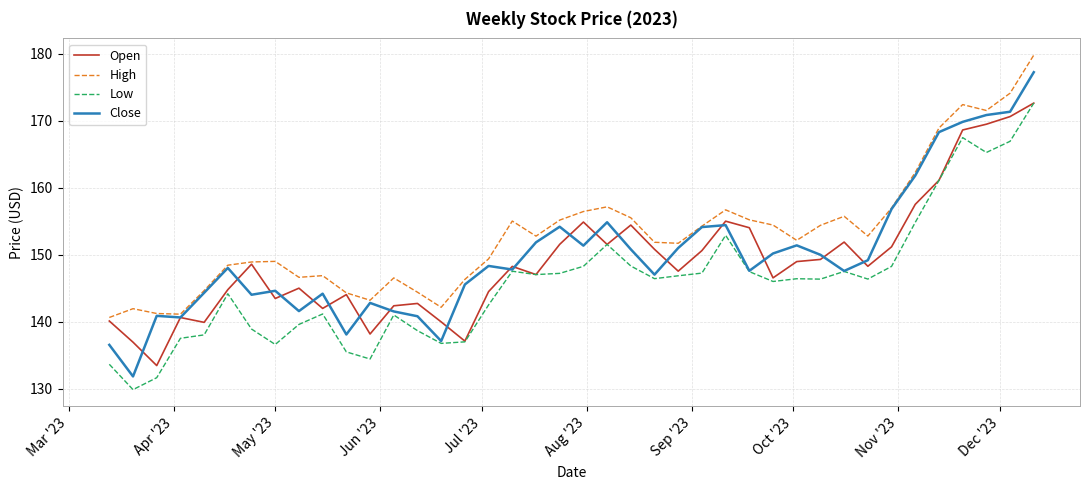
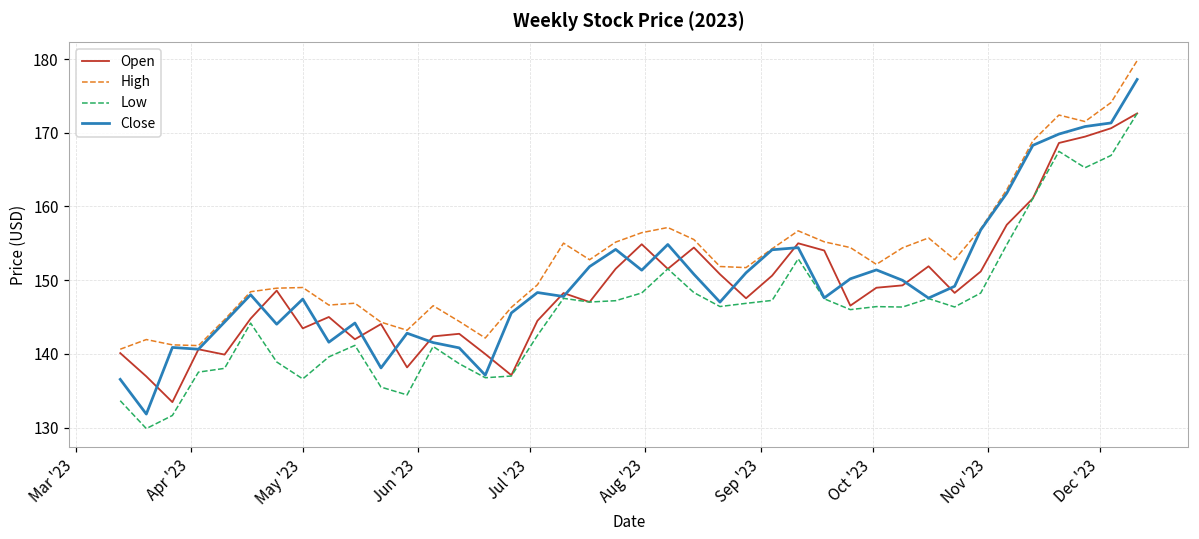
Close, May '23: 145 -> 147
